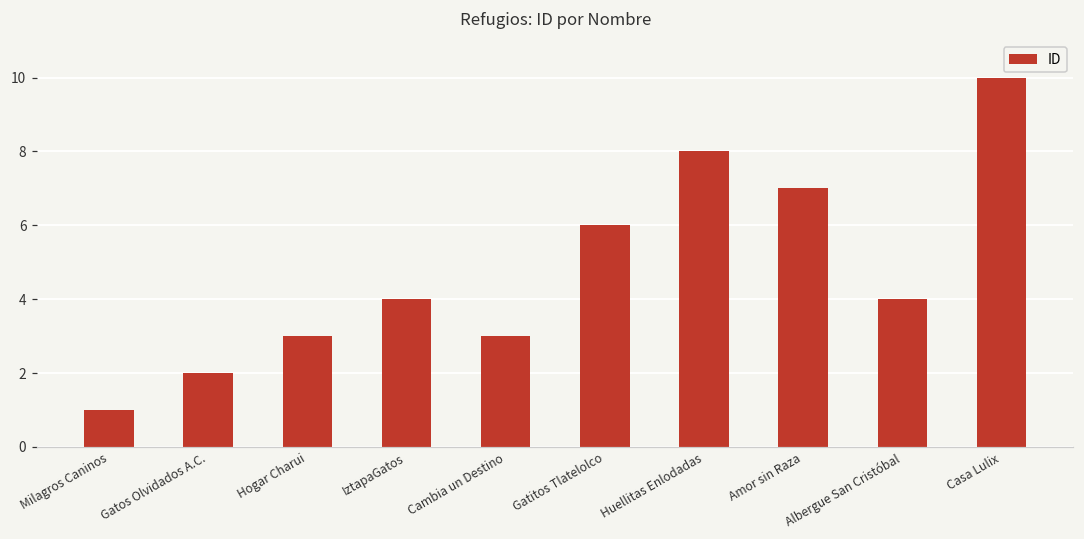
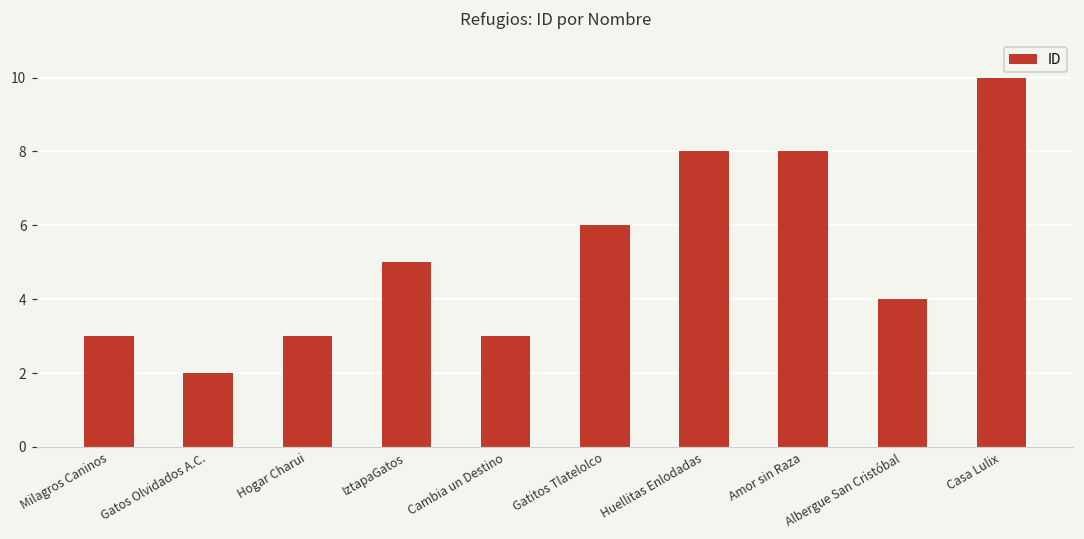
Milagros Caninos: 1 -> 3
IztapaGatos: 4 -> 5
Amor sin Raza: 7 -> 8
